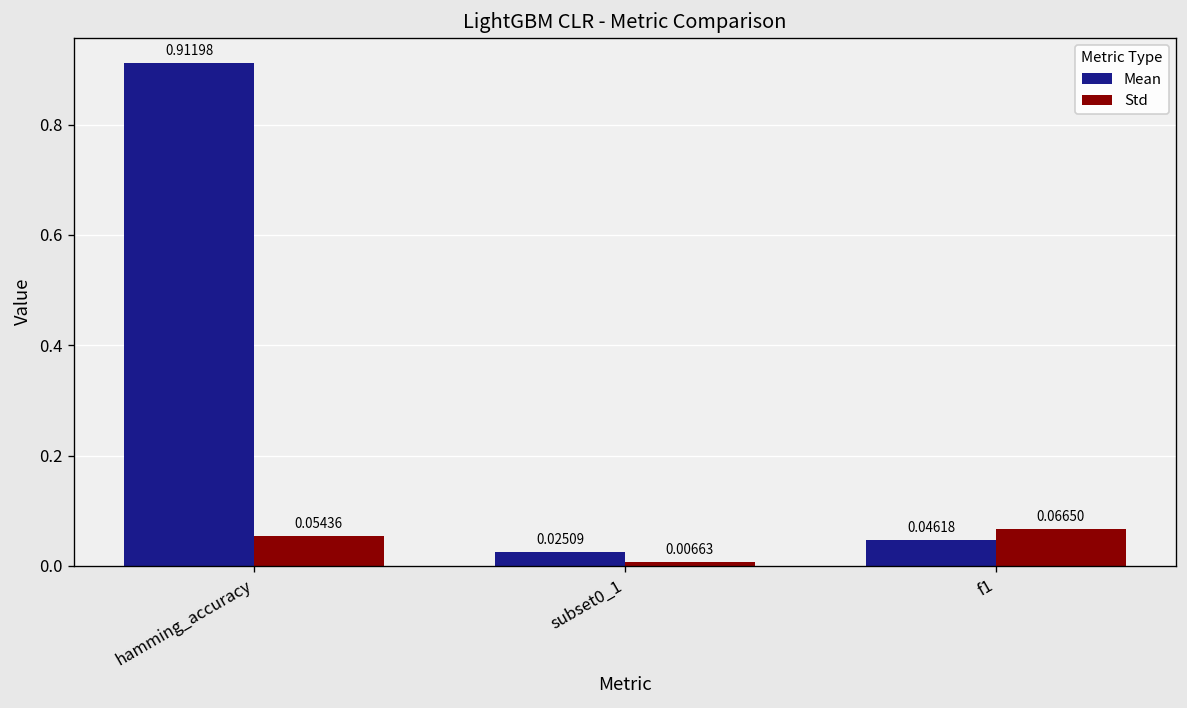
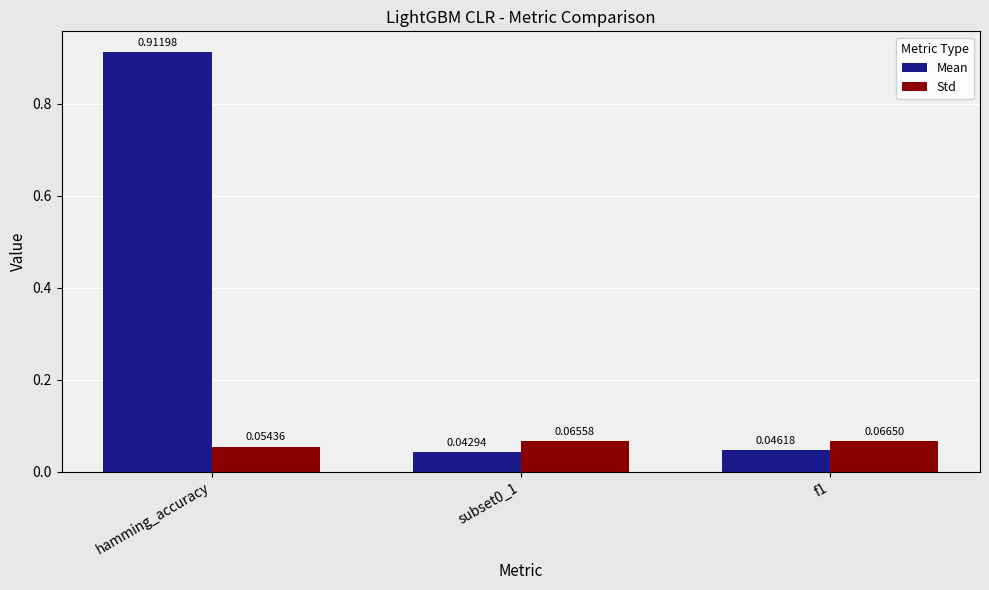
Mean, subset0_1: 0.02509 -> 0.04294
Std, subset0_1: 0.00663 -> 0.06558
